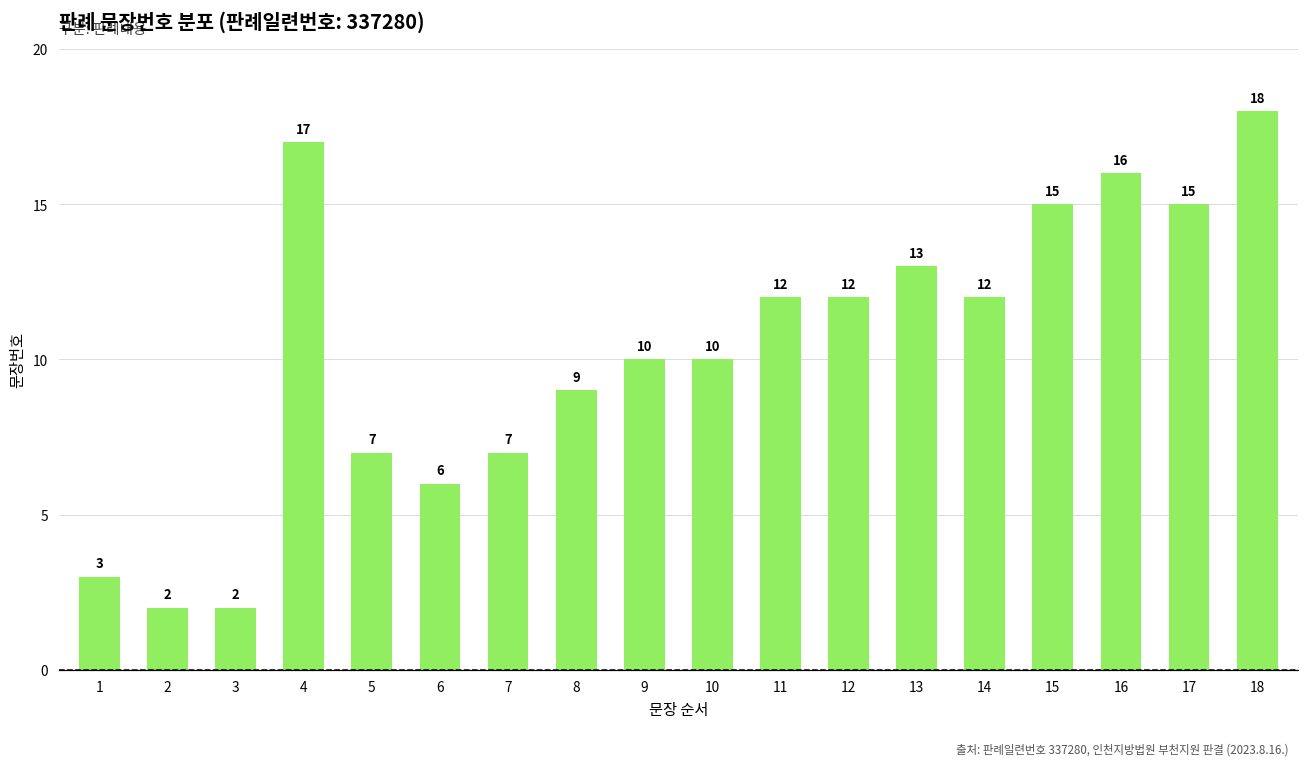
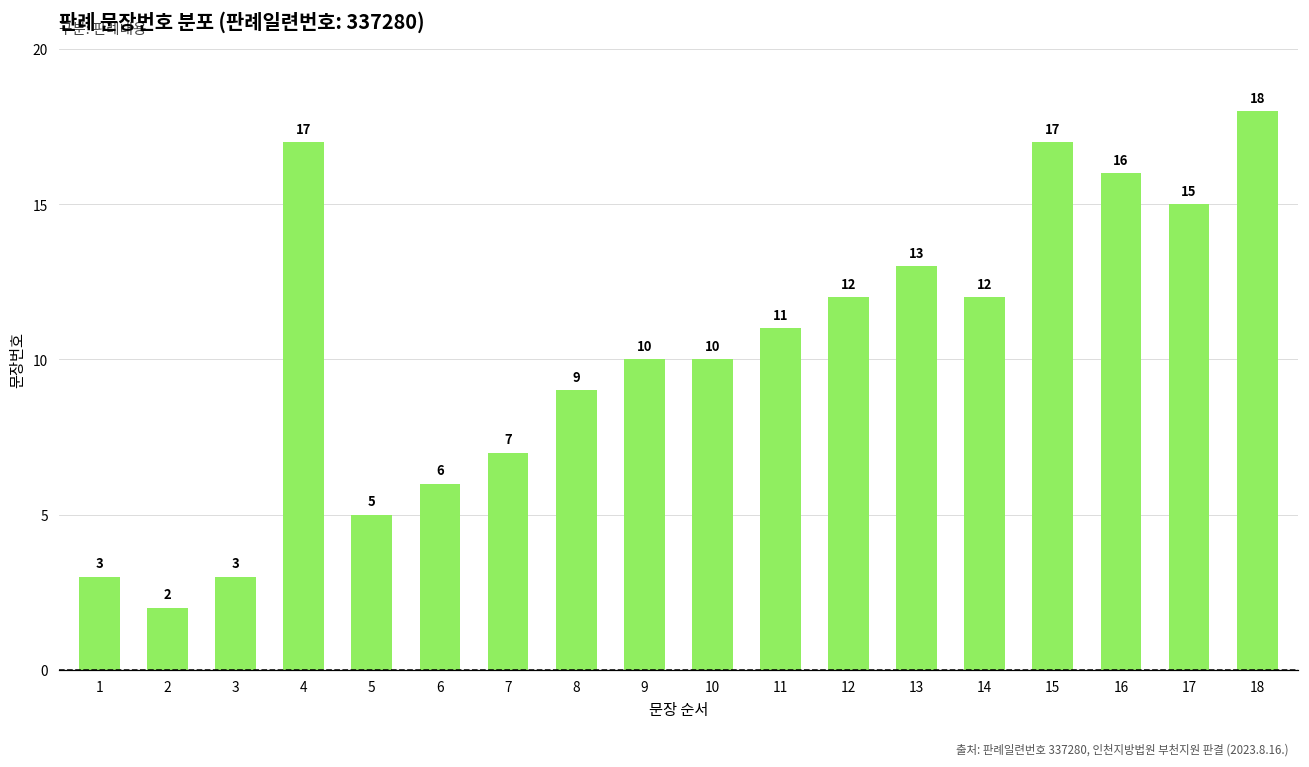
3: 2 -> 3
5: 7 -> 5
11: 12 -> 11
15: 15 -> 17
